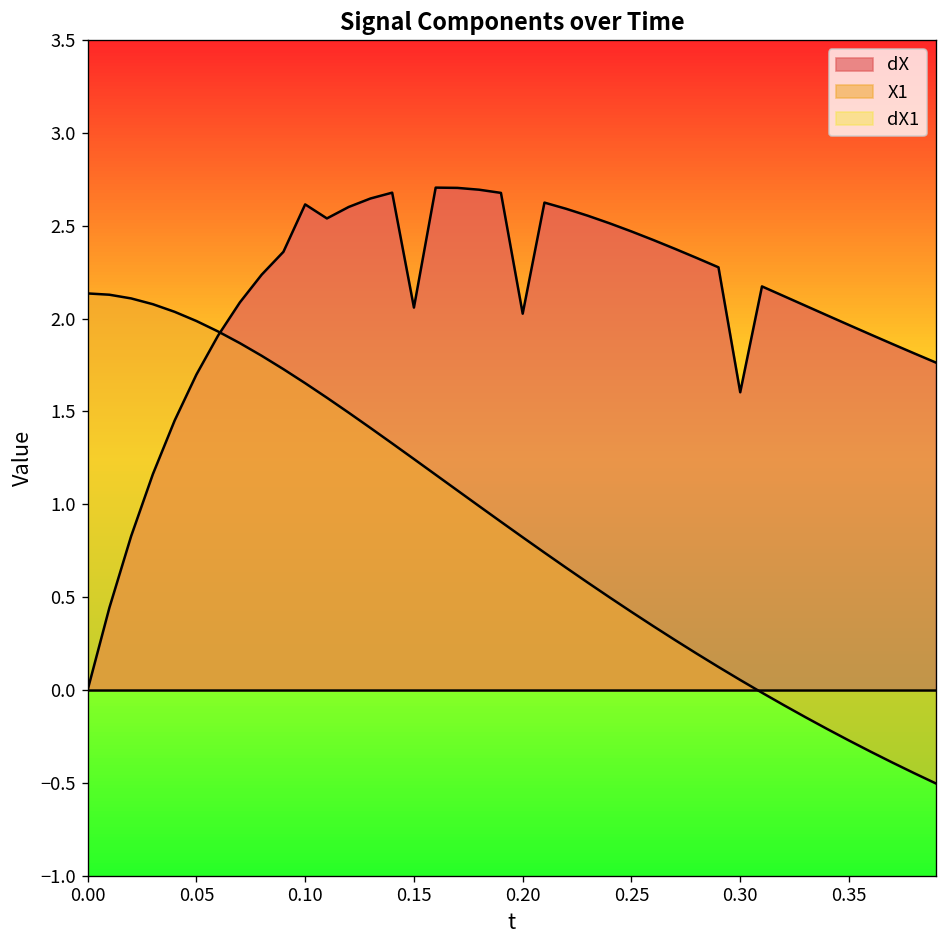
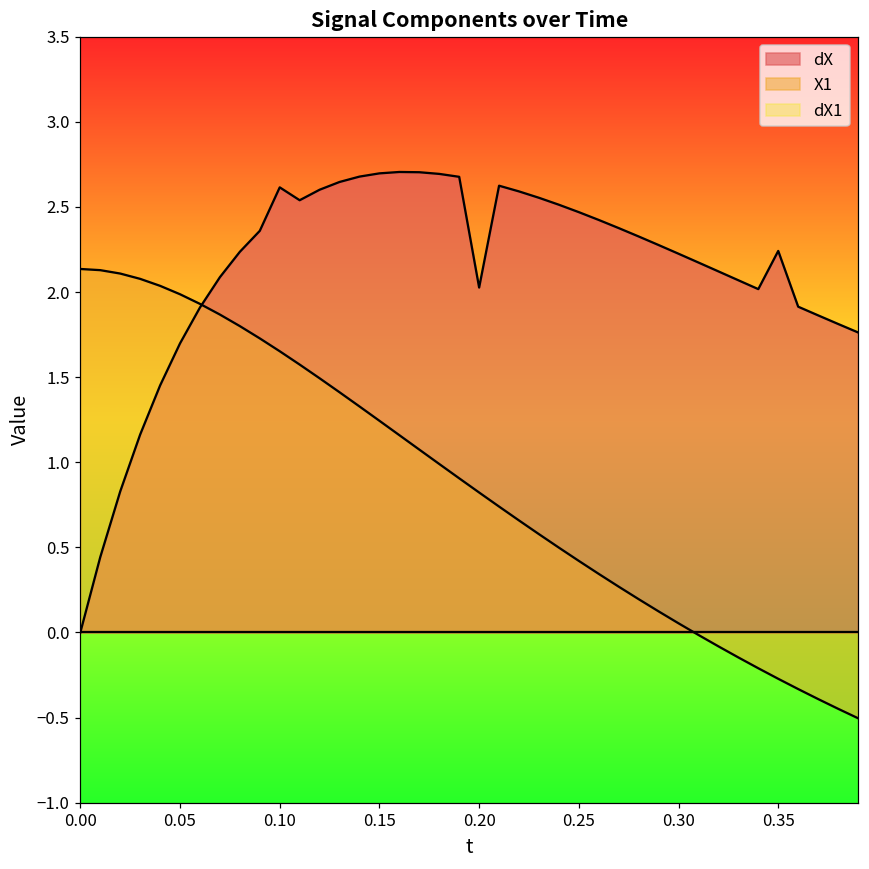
dX, 0.15: 2.06 -> 2.70
dX, 0.30: 1.60 -> 2.22
dX, 0.35: 1.97 -> 2.24
